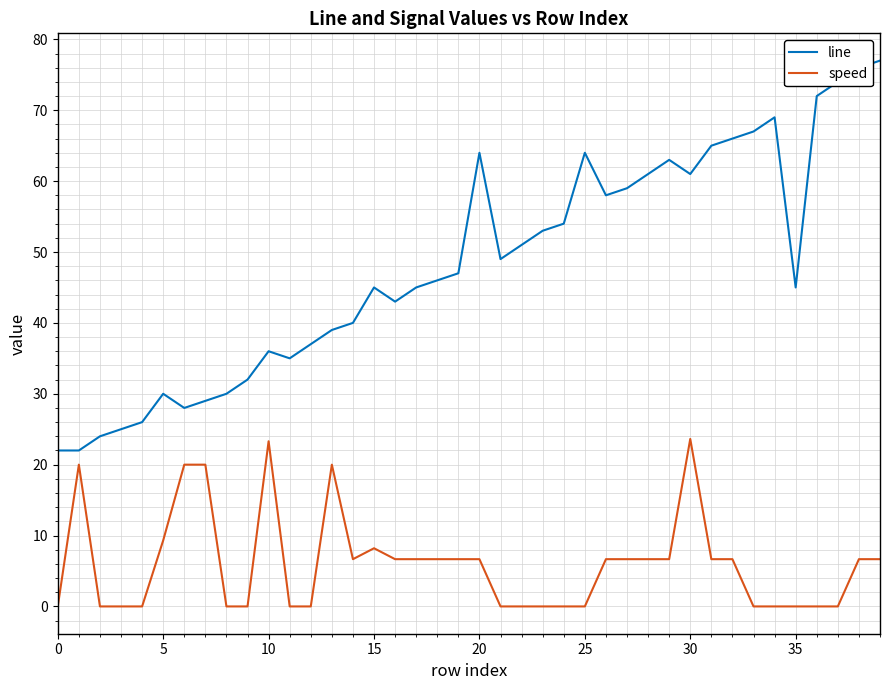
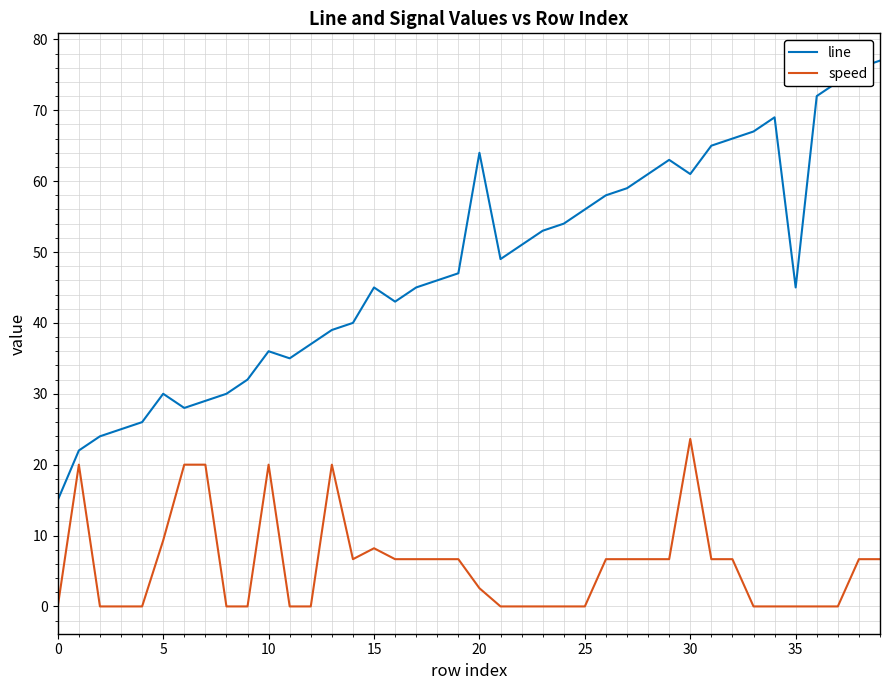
line, 0: 22 -> 15
speed, 10: 23 -> 20
speed, 20: 7 -> 3
line, 25: 64 -> 56
